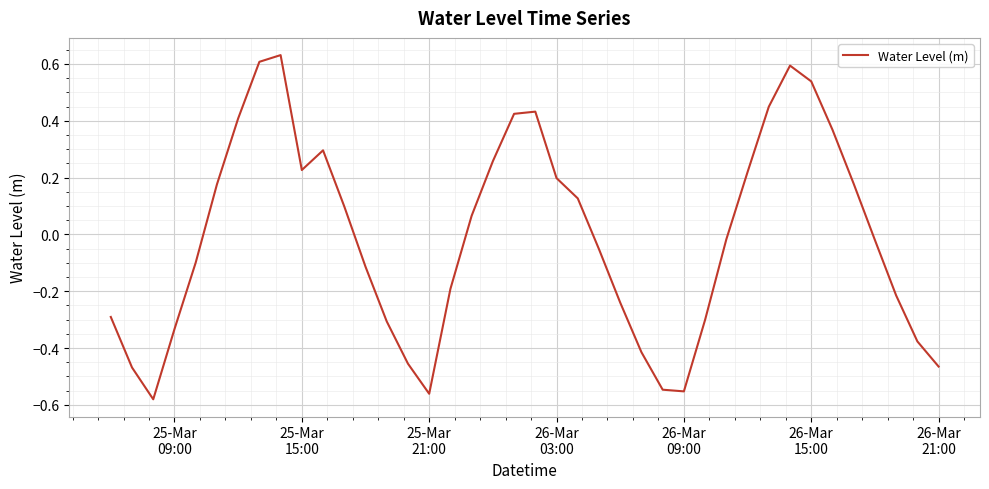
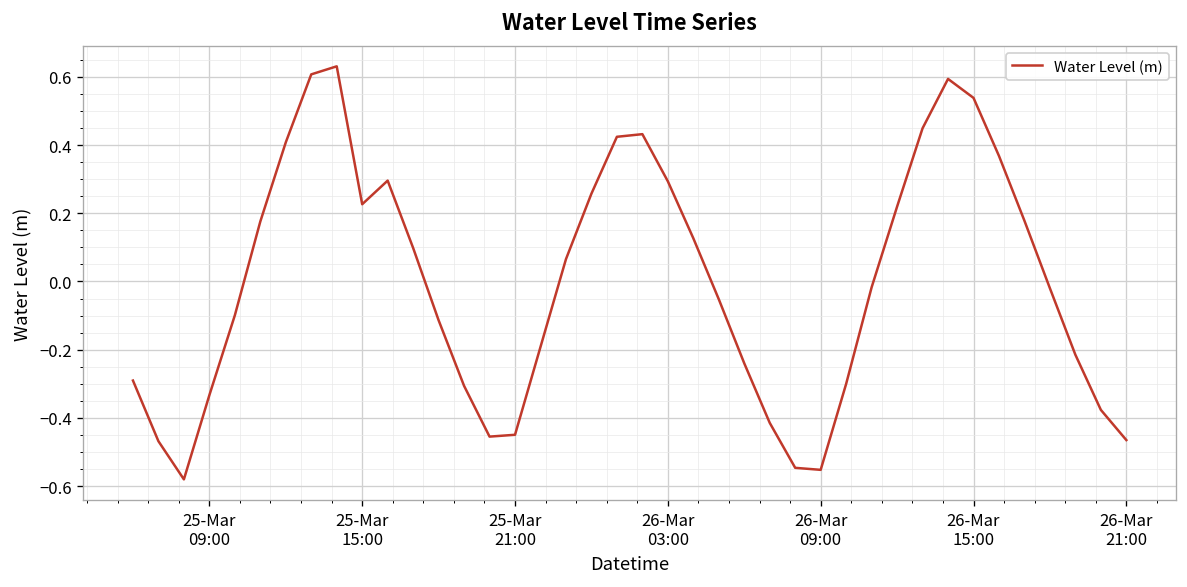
25-Mar 21:00: -0.56 -> -0.45
26-Mar 03:00: 0.20 -> 0.29
